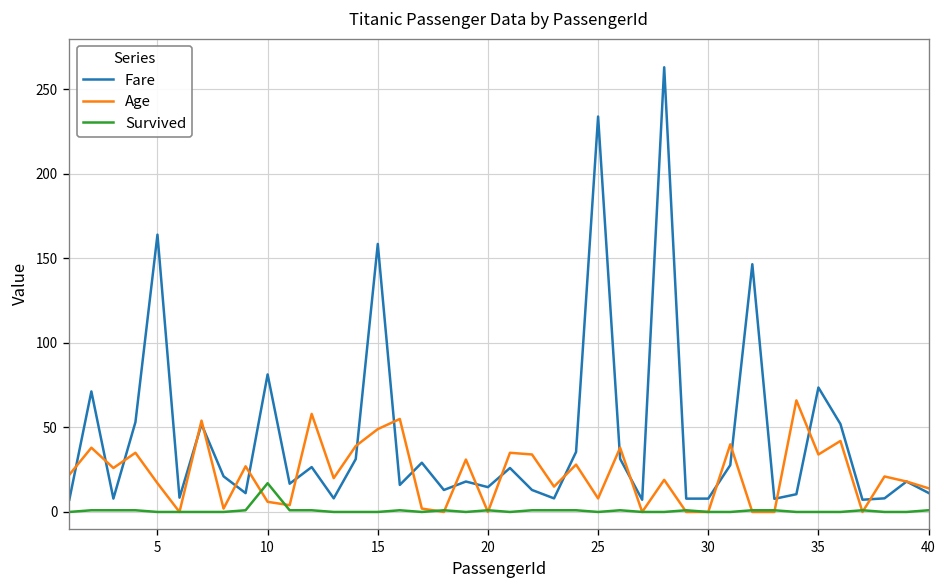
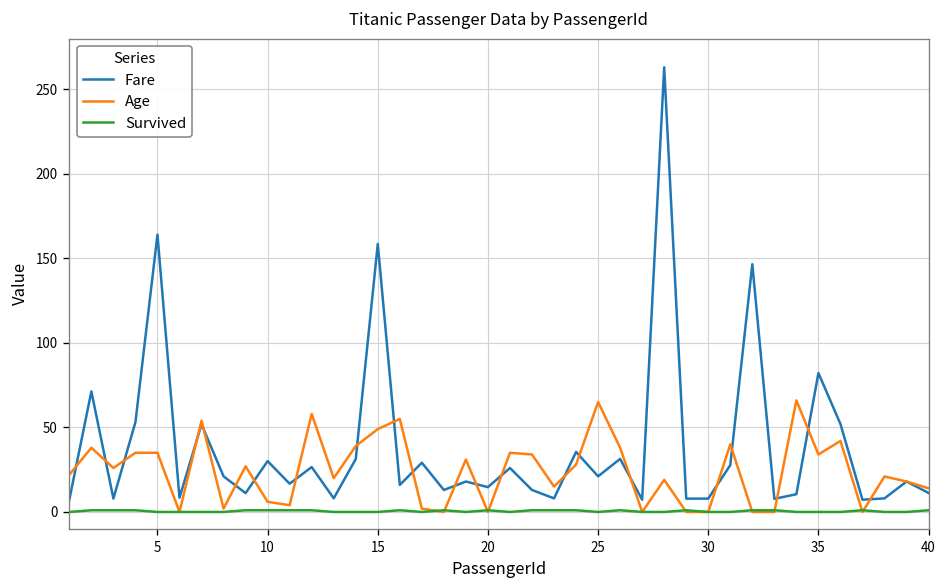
Age, 5: 17 -> 35
Fare, 10: 81 -> 30
Survived, 10: 17 -> 1
Fare, 25: 234 -> 21
Age, 25: 8 -> 65
Fare, 35: 74 -> 82
